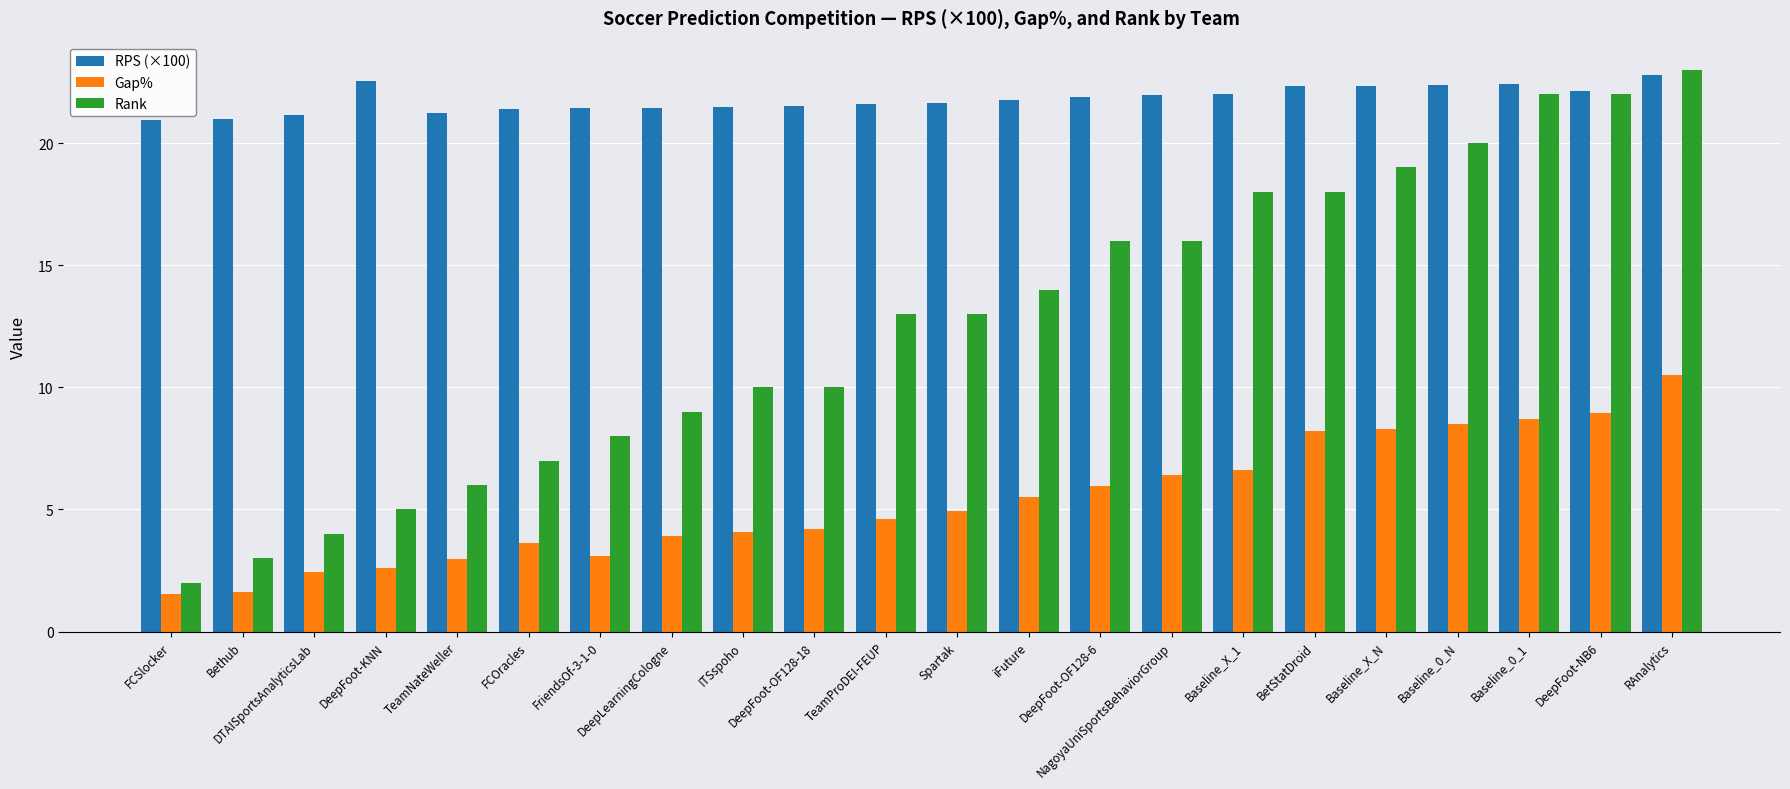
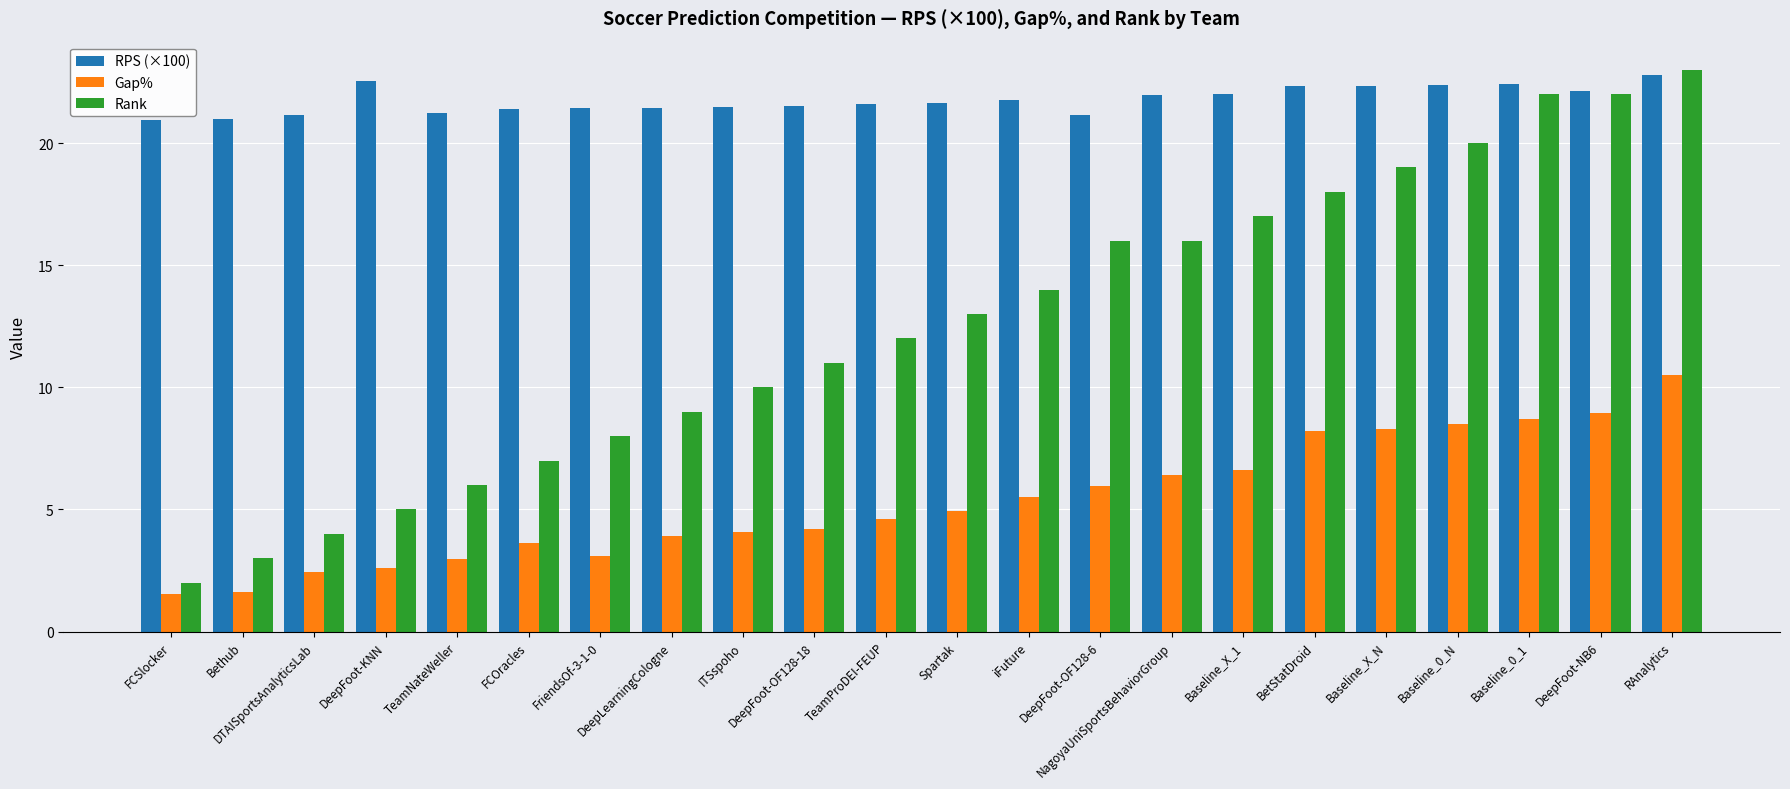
Rank, DeepFoot-OF128-18: 10 -> 11
Rank, TeamProDEI-FEUP: 13 -> 12
RPS (×100), DeepFoot-OF128-6: 21.9 -> 21.1
Rank, Baseline_X_1: 18 -> 17
